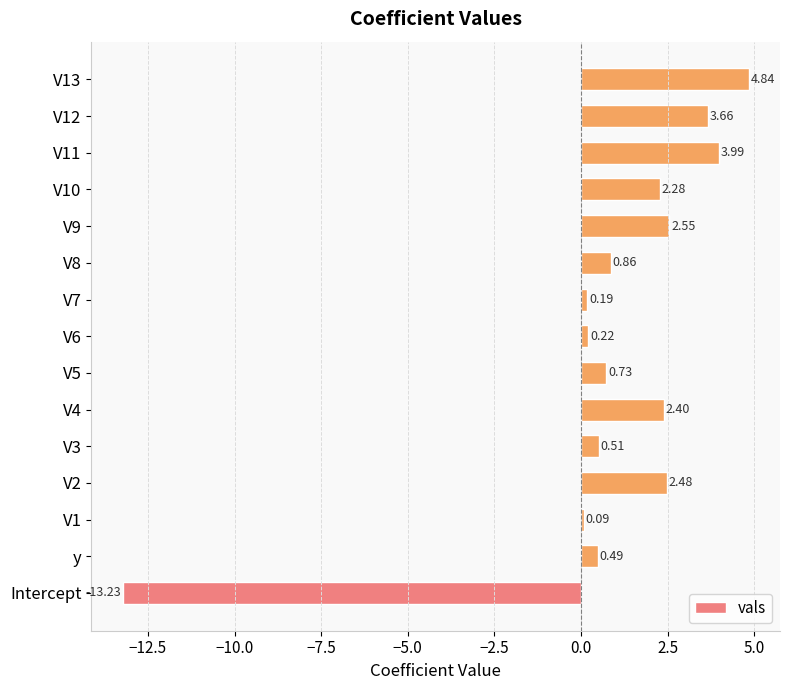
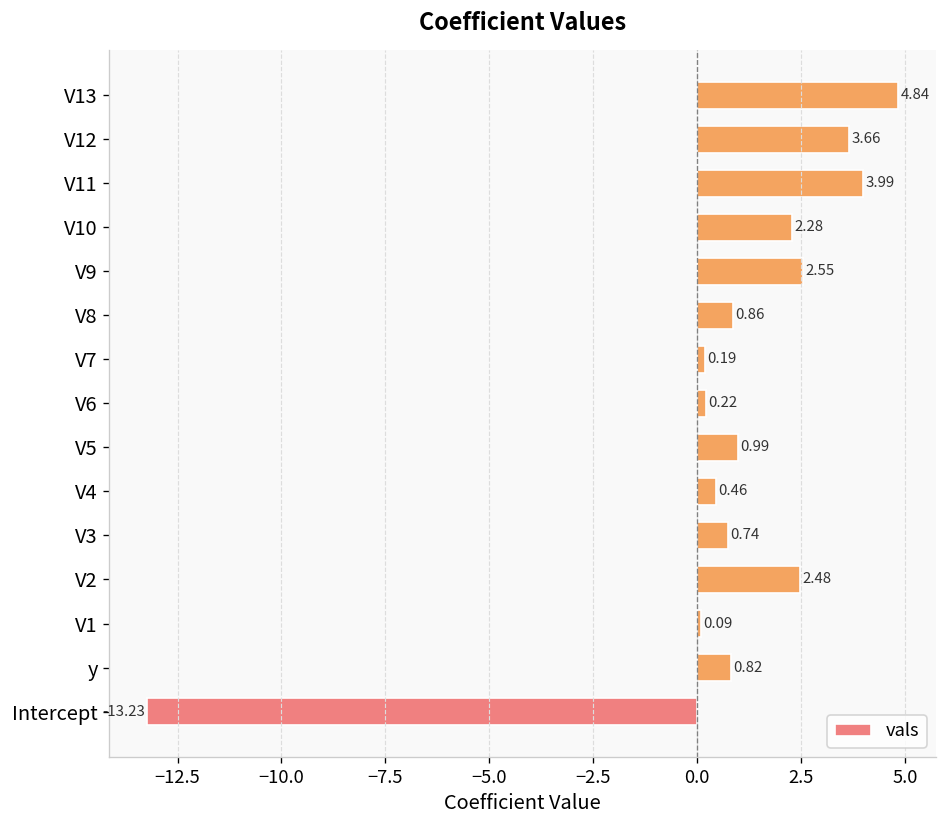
V5: 0.73 -> 0.99
V4: 2.40 -> 0.46
V3: 0.51 -> 0.74
y: 0.49 -> 0.82
